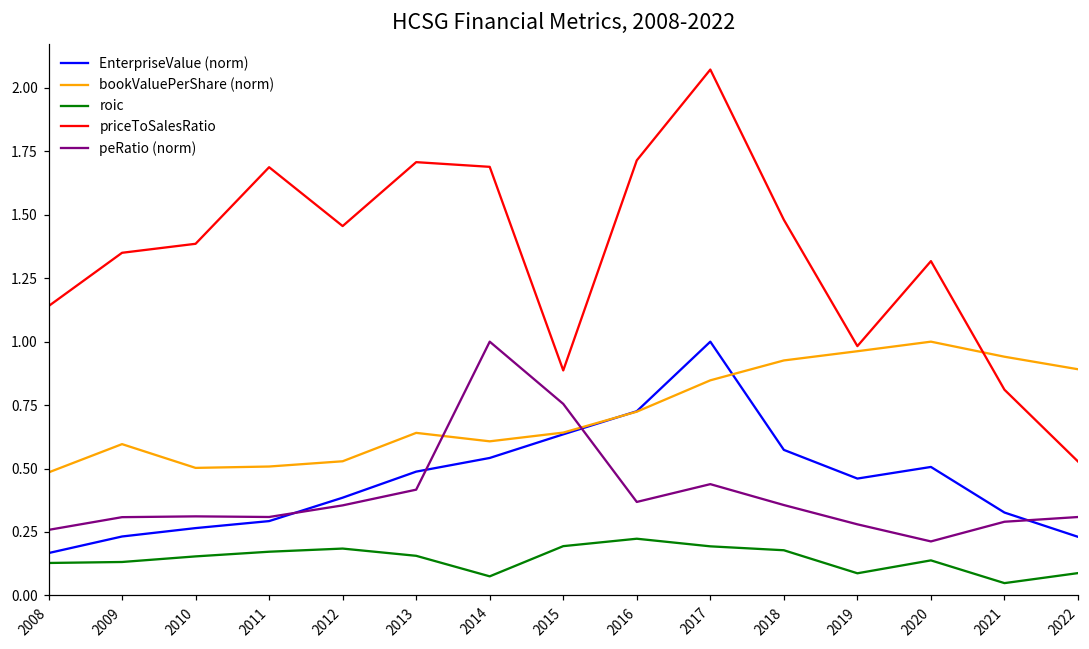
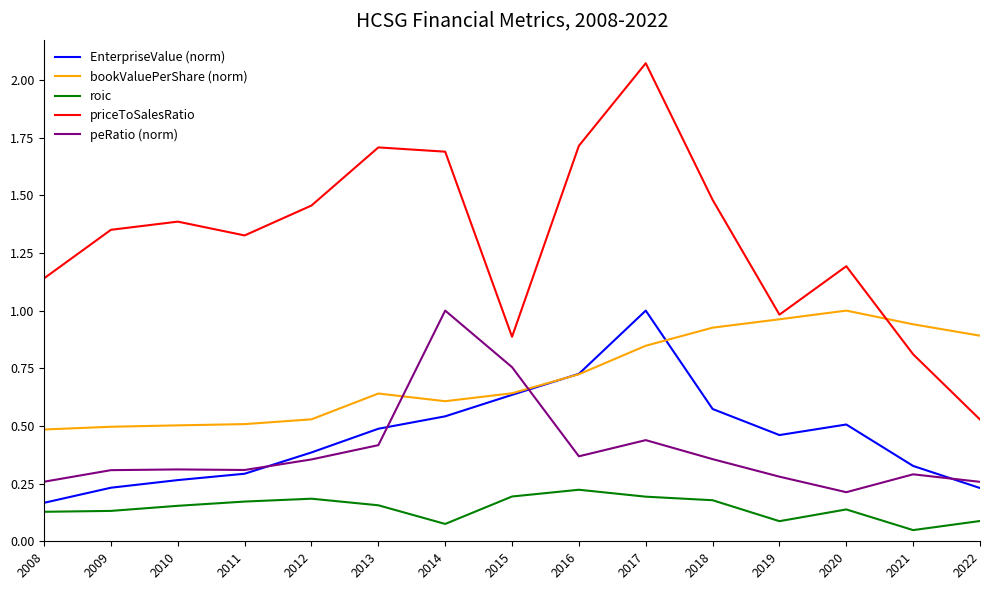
bookValuePerShare (norm), 2009: 0.60 -> 0.50
priceToSalesRatio, 2011: 1.69 -> 1.33
priceToSalesRatio, 2020: 1.32 -> 1.19
peRatio (norm), 2022: 0.31 -> 0.26
